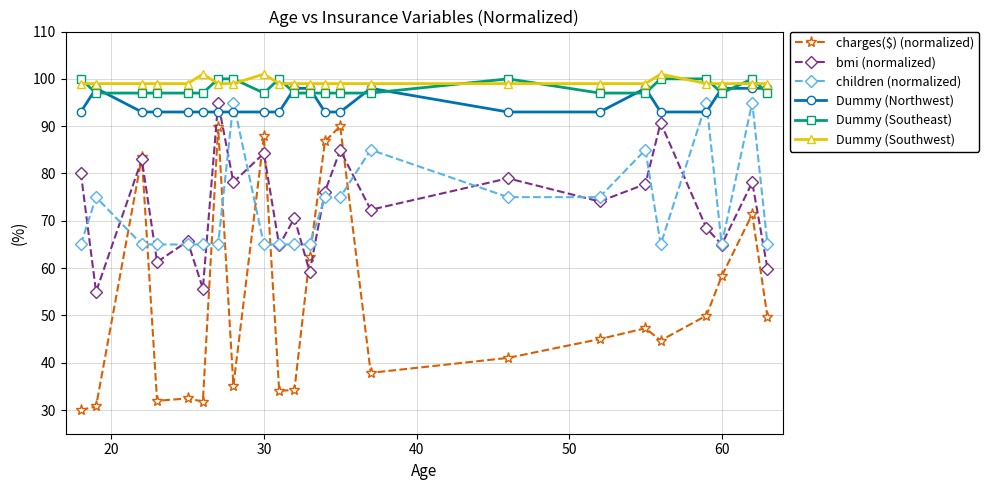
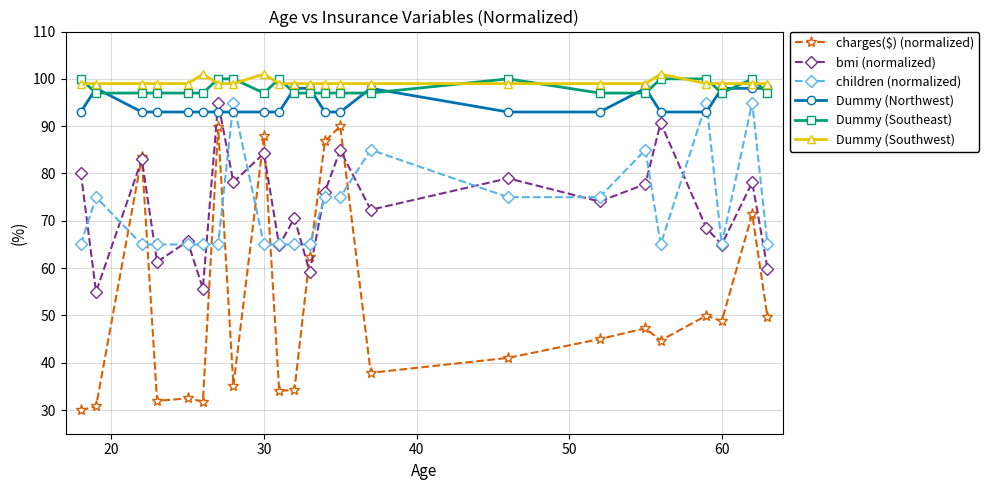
charges($) (normalized), 60: 58 -> 49
